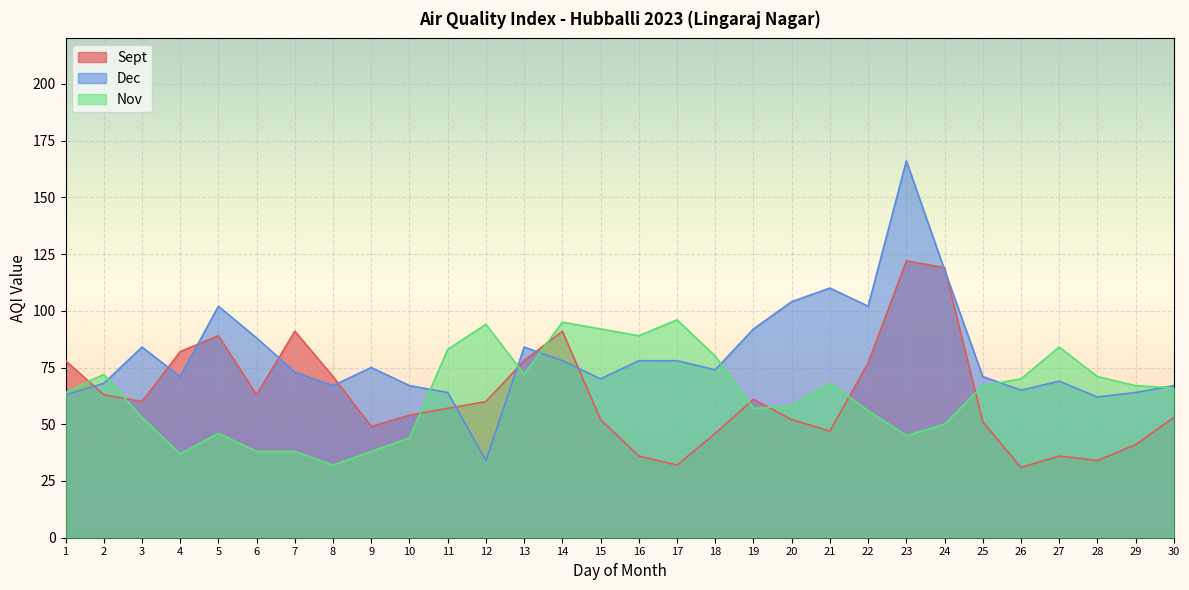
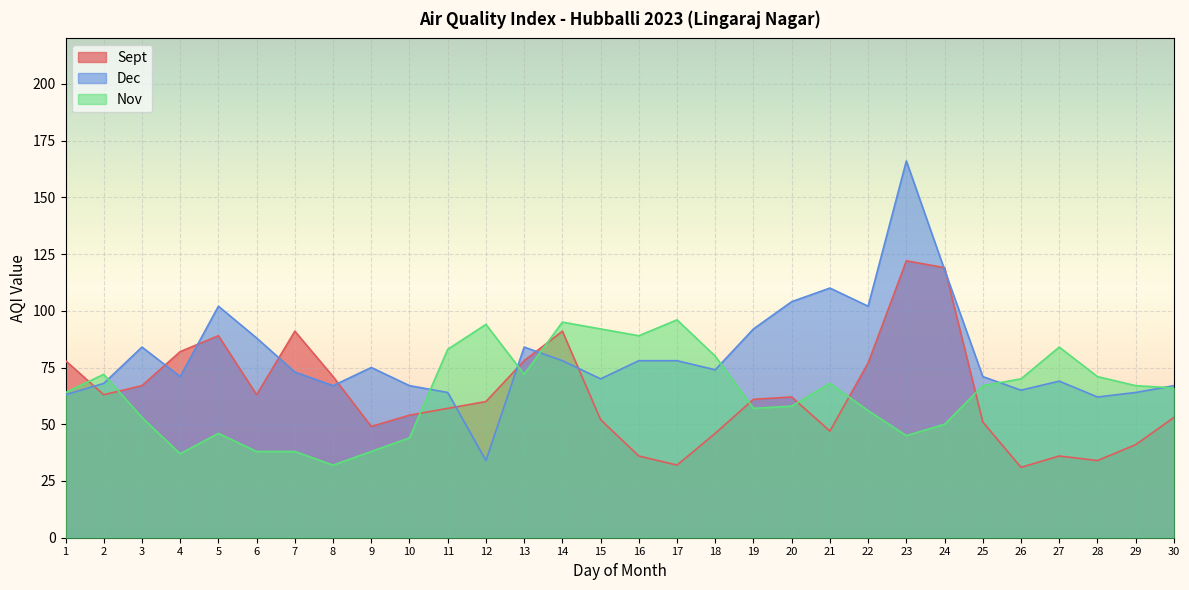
Sept, 3: 60 -> 67
Sept, 20: 52 -> 62
